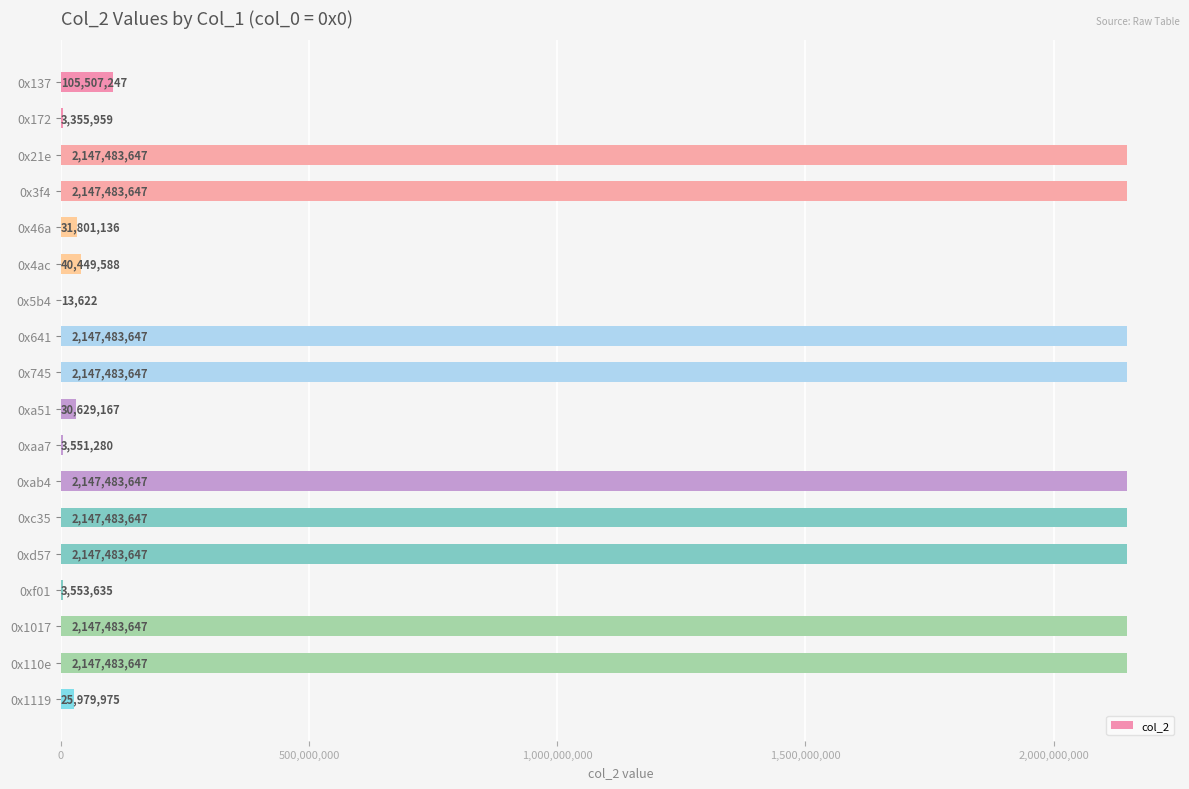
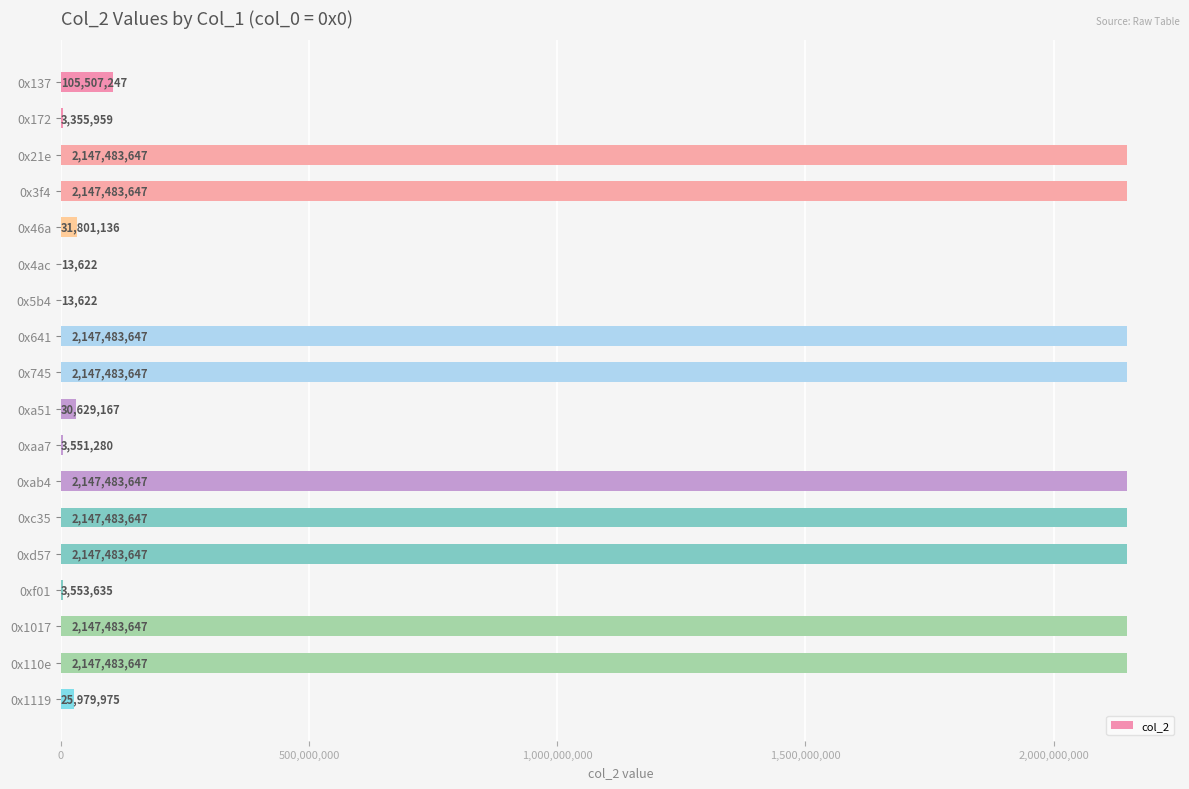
0x4ac: 40,449,588 -> 13,622
